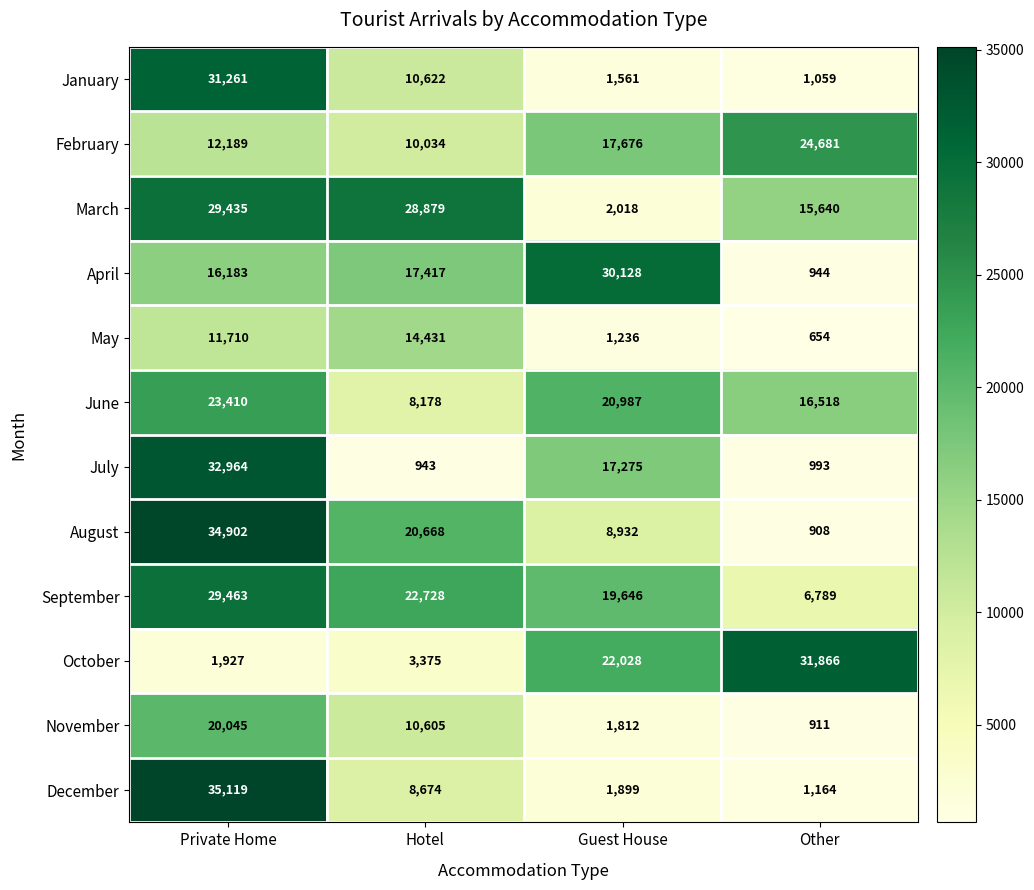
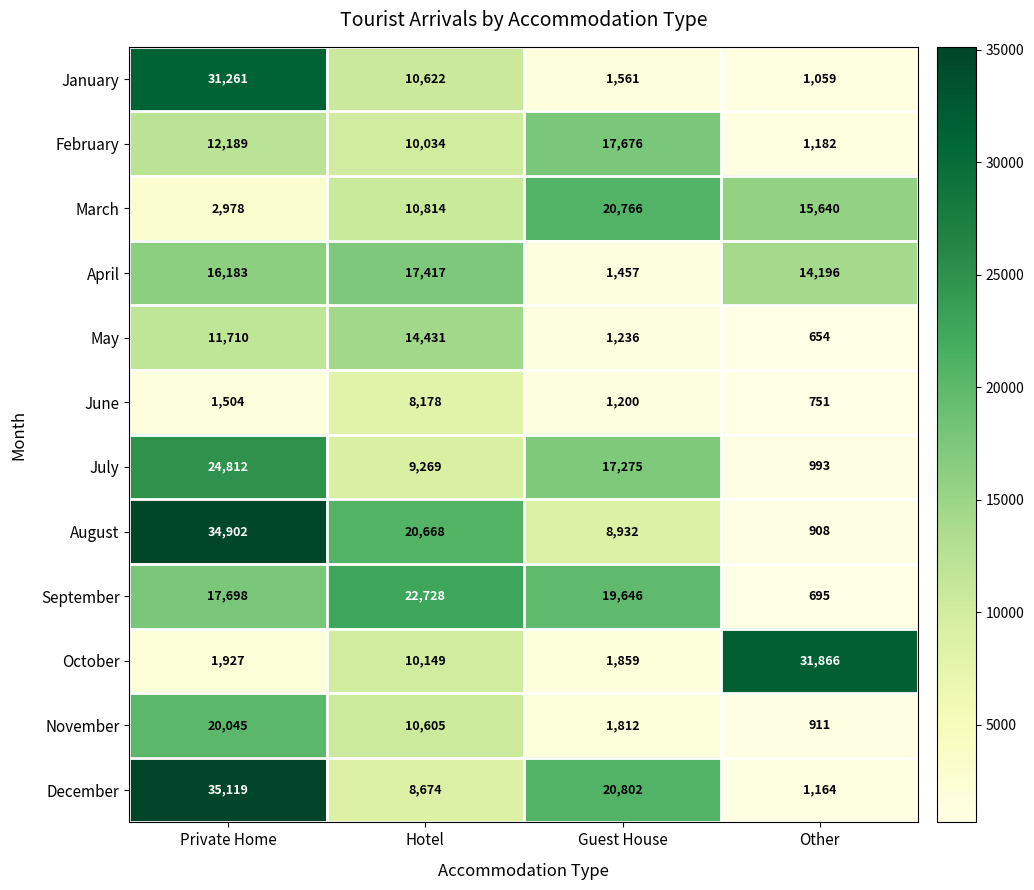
February, Other: 24,681 -> 1,182
March, Private Home: 29,435 -> 2,978
March, Hotel: 28,879 -> 10,814
March, Guest House: 2,018 -> 20,766
April, Guest House: 30,128 -> 1,457
April, Other: 944 -> 14,196
June, Private Home: 23,410 -> 1,504
June, Guest House: 20,987 -> 1,200
June, Other: 16,518 -> 751
July, Private Home: 32,964 -> 24,812
July, Hotel: 943 -> 9,269
September, Private Home: 29,463 -> 17,698
September, Other: 6,789 -> 695
October, Hotel: 3,375 -> 10,149
October, Guest House: 22,028 -> 1,859
December, Guest House: 1,899 -> 20,802
